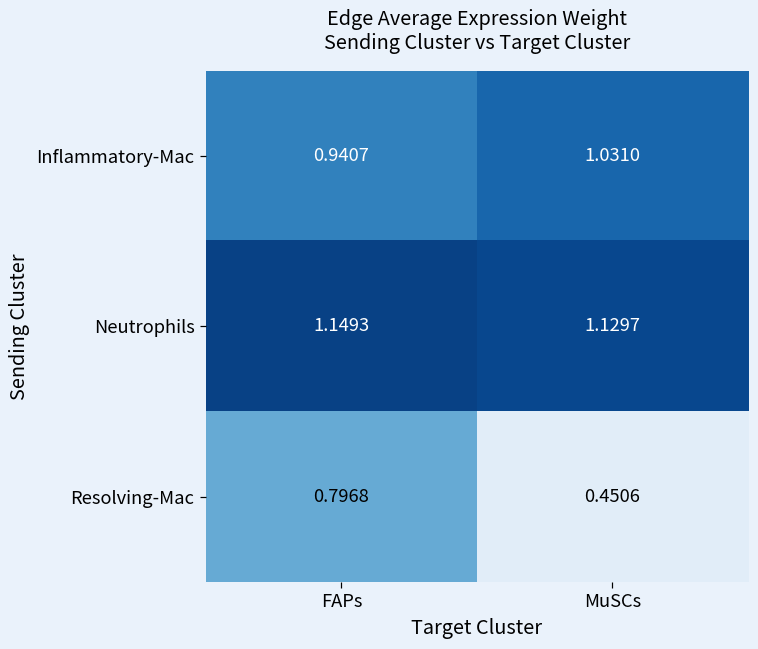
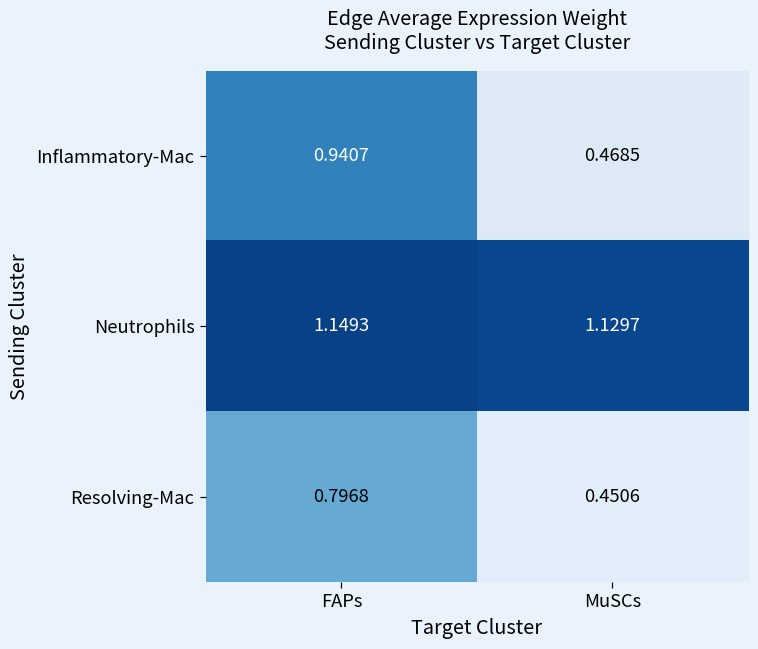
Inflammatory-Mac, MuSCs: 1.0310 -> 0.4685
